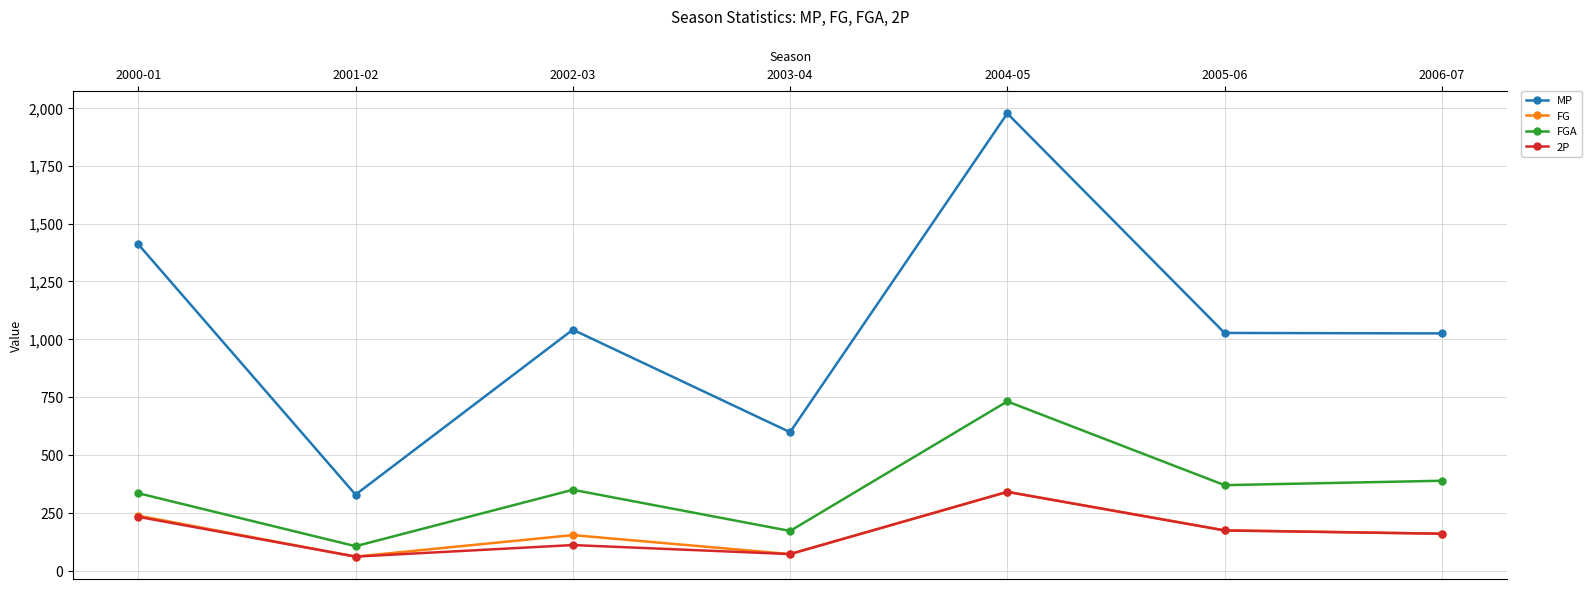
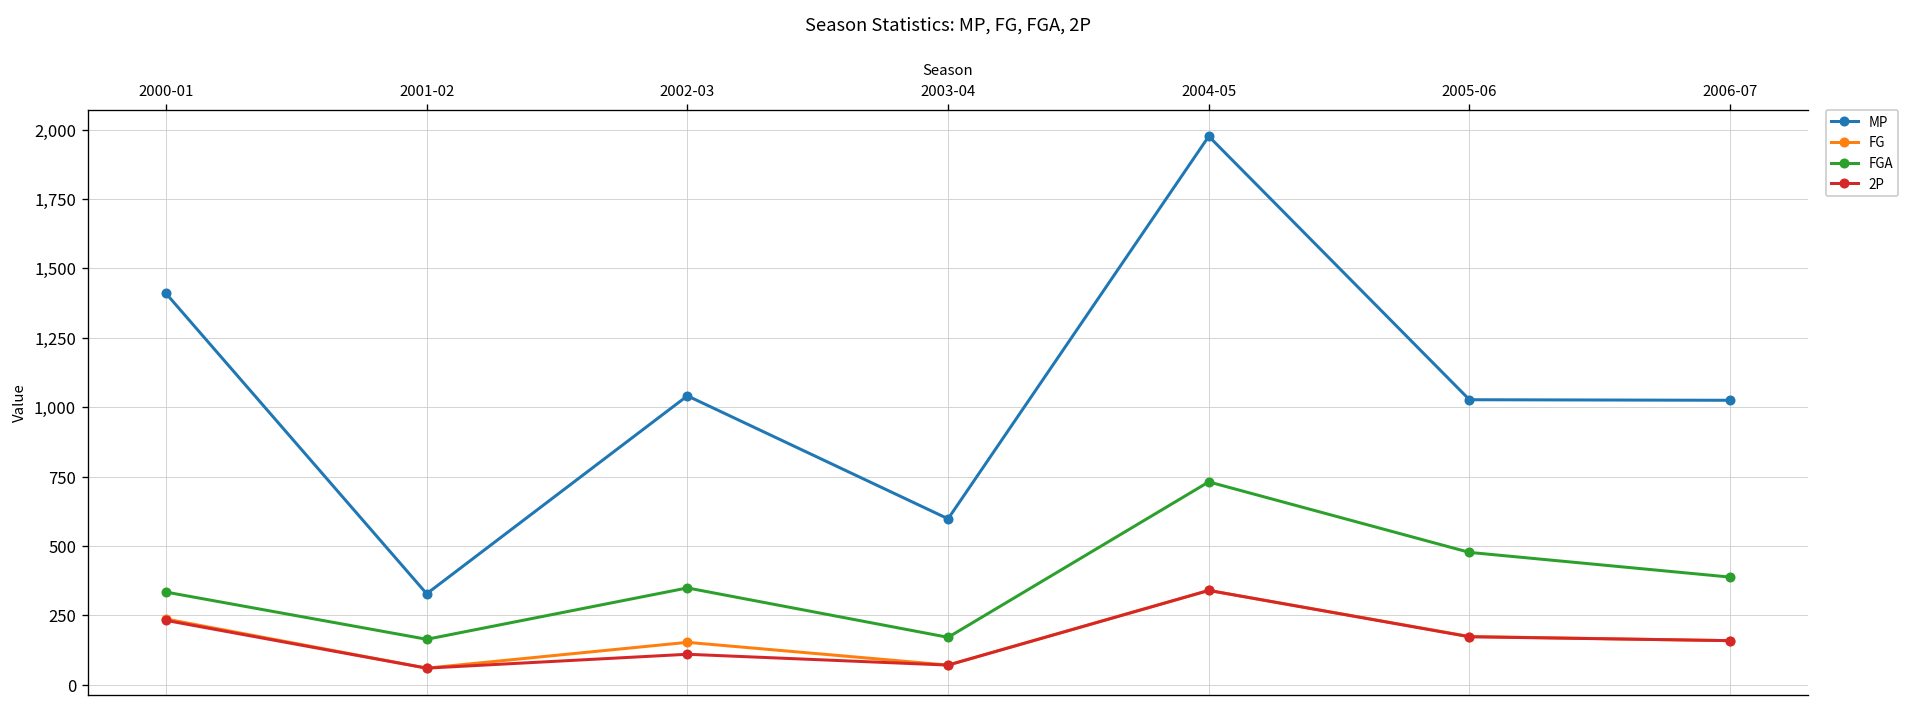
FGA, 2001-02: 110 -> 160
FGA, 2005-06: 370 -> 480
